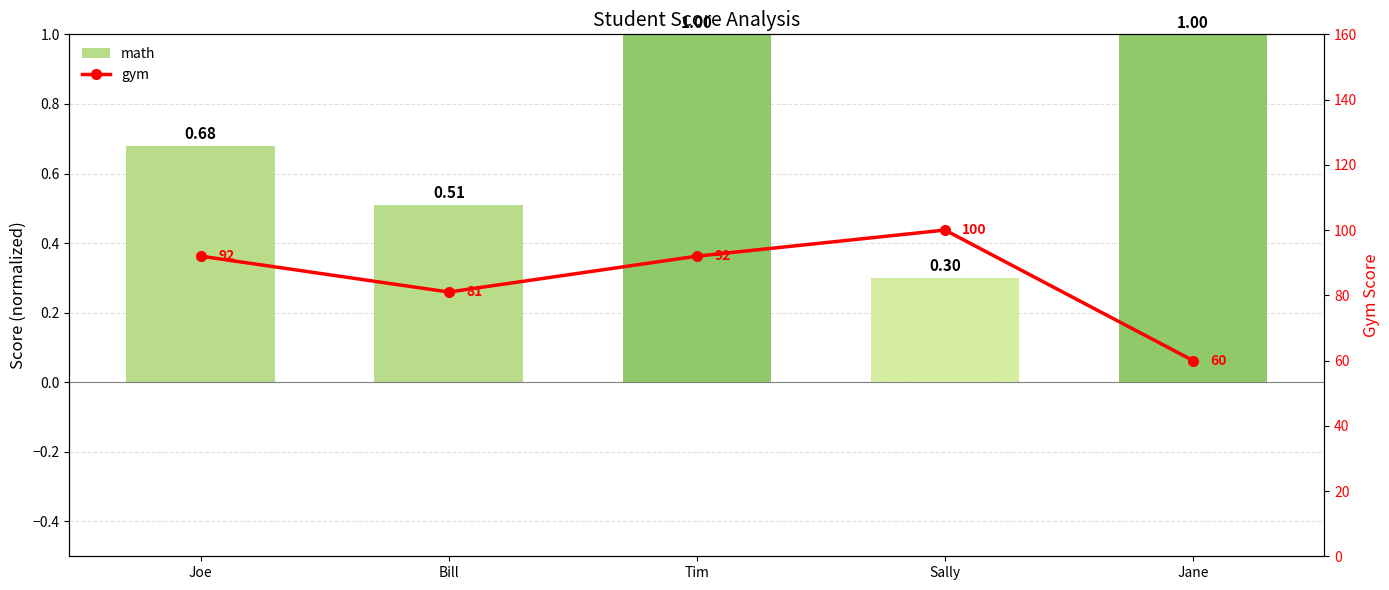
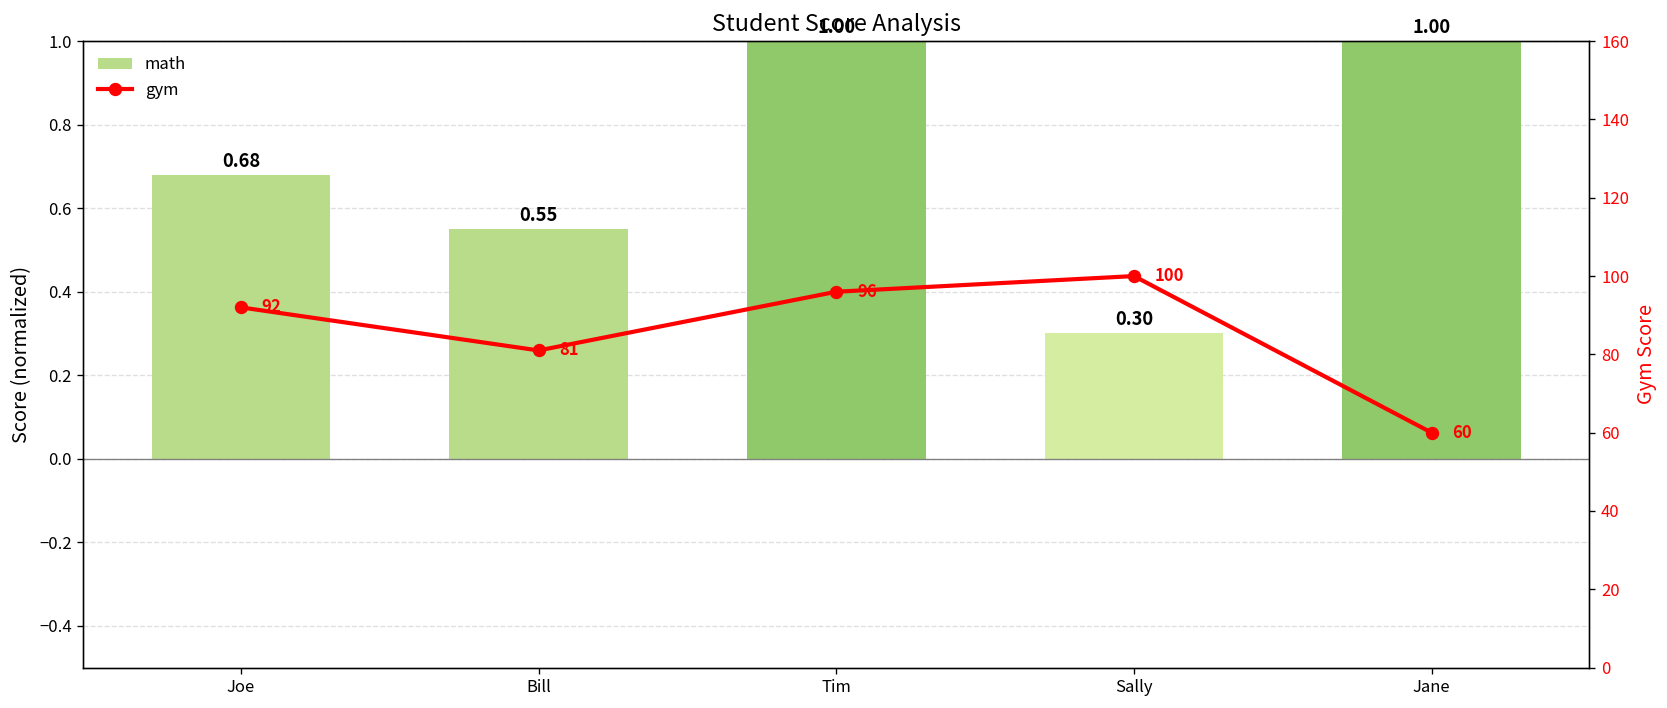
math, Bill: 0.51 -> 0.55
gym, Tim: 92 -> 96
